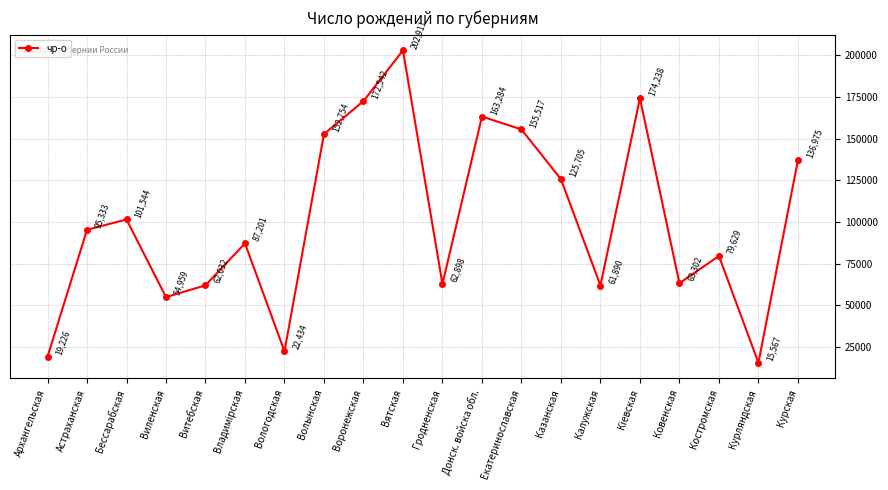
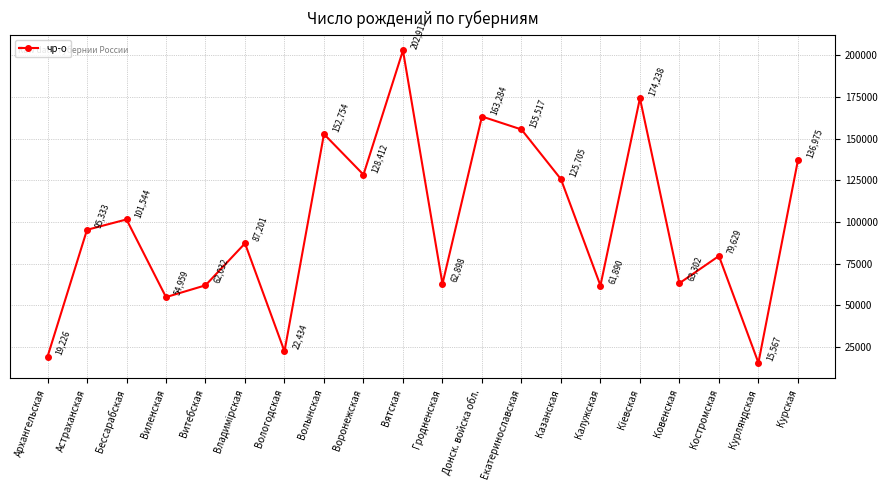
Воронежская: 172,542 -> 128,412
